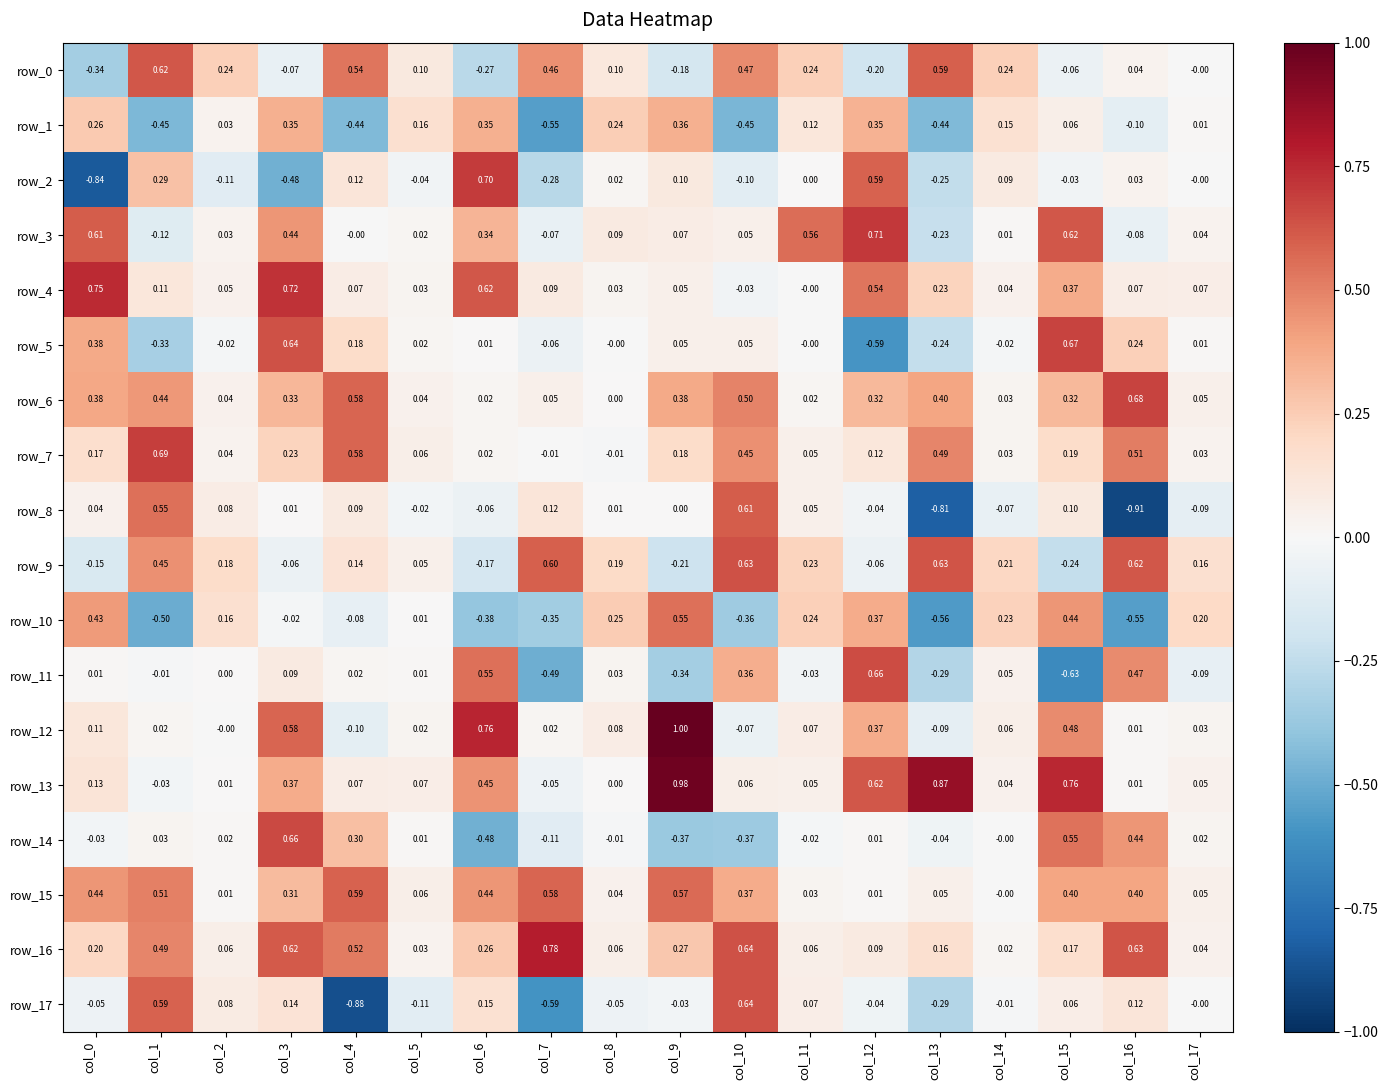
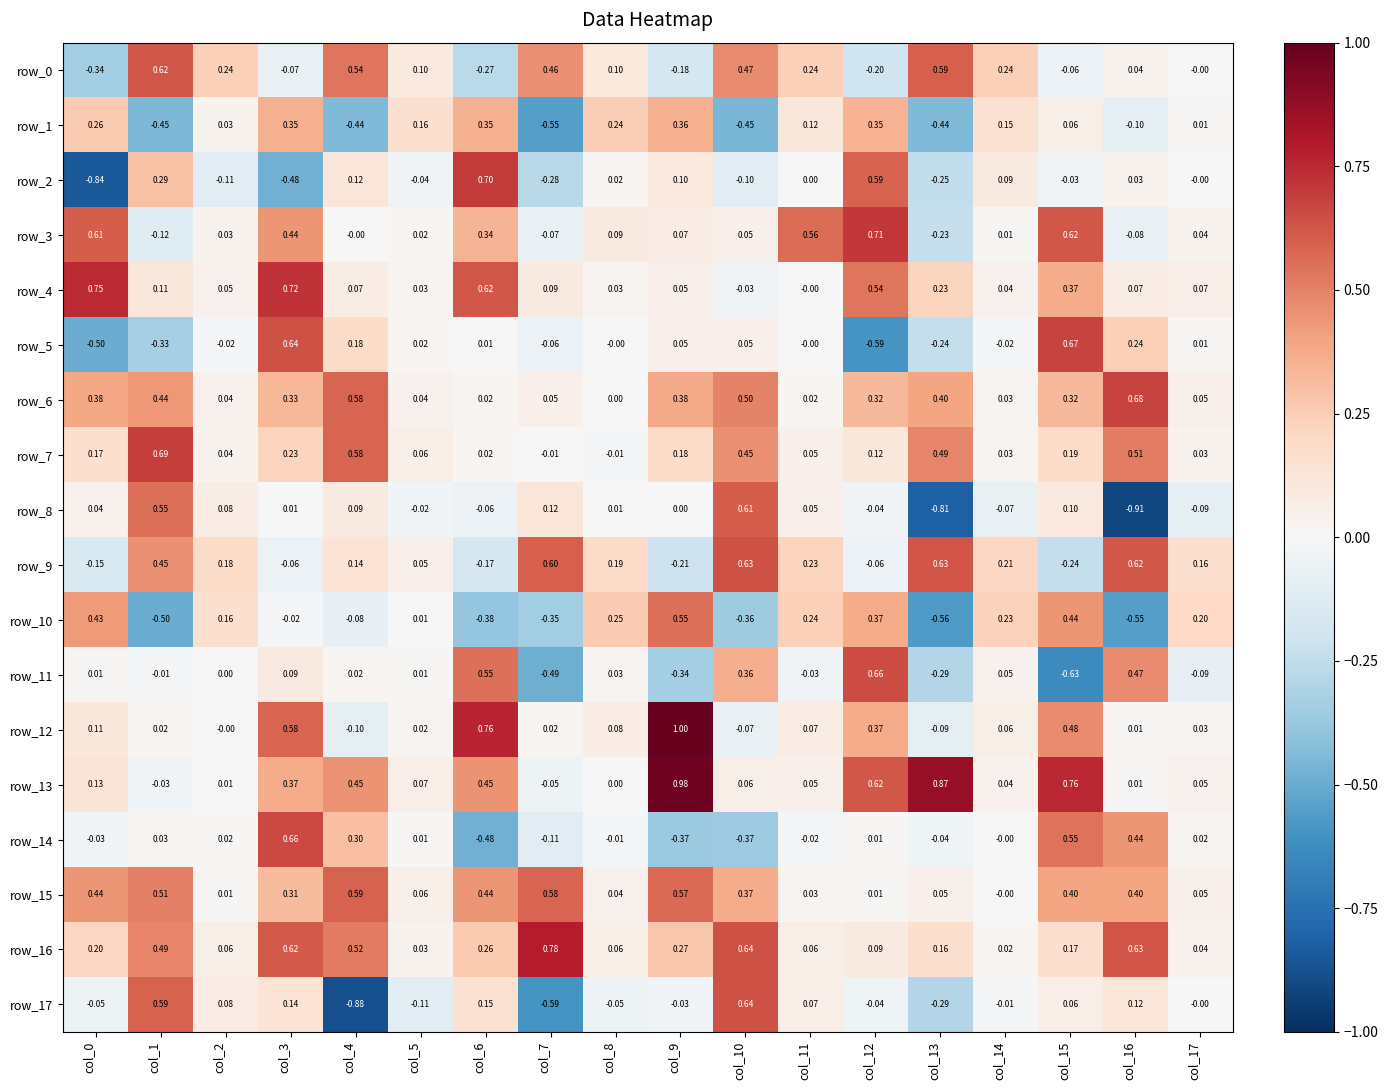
row_5, col_0: 0.38 -> -0.50
row_13, col_4: 0.07 -> 0.45
